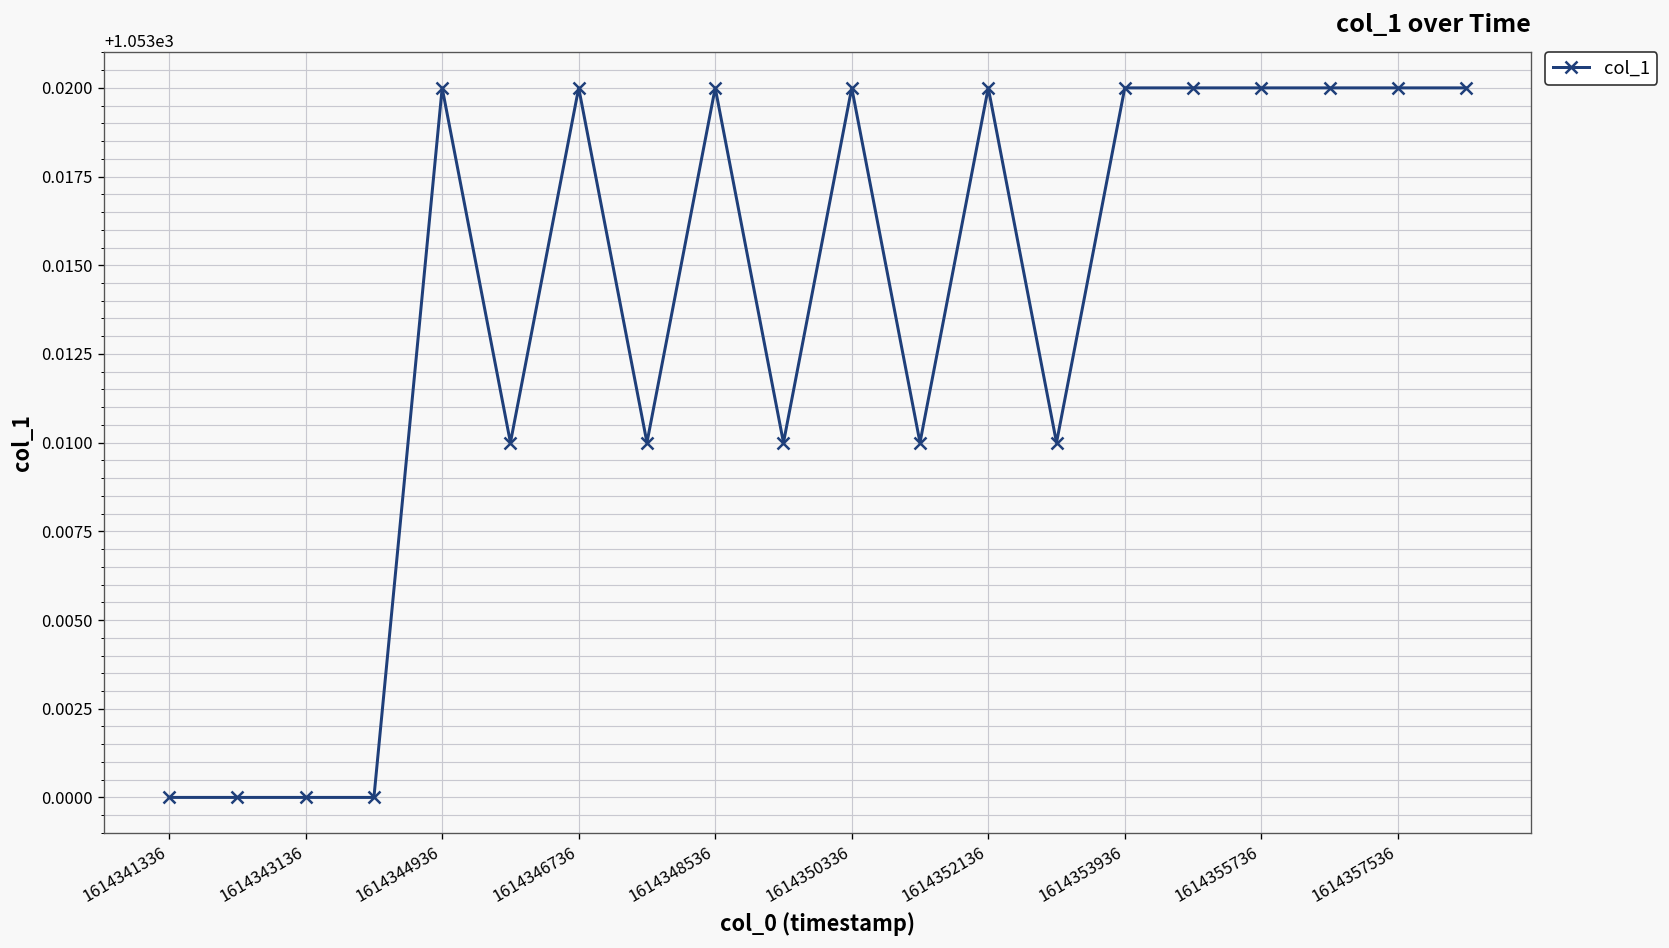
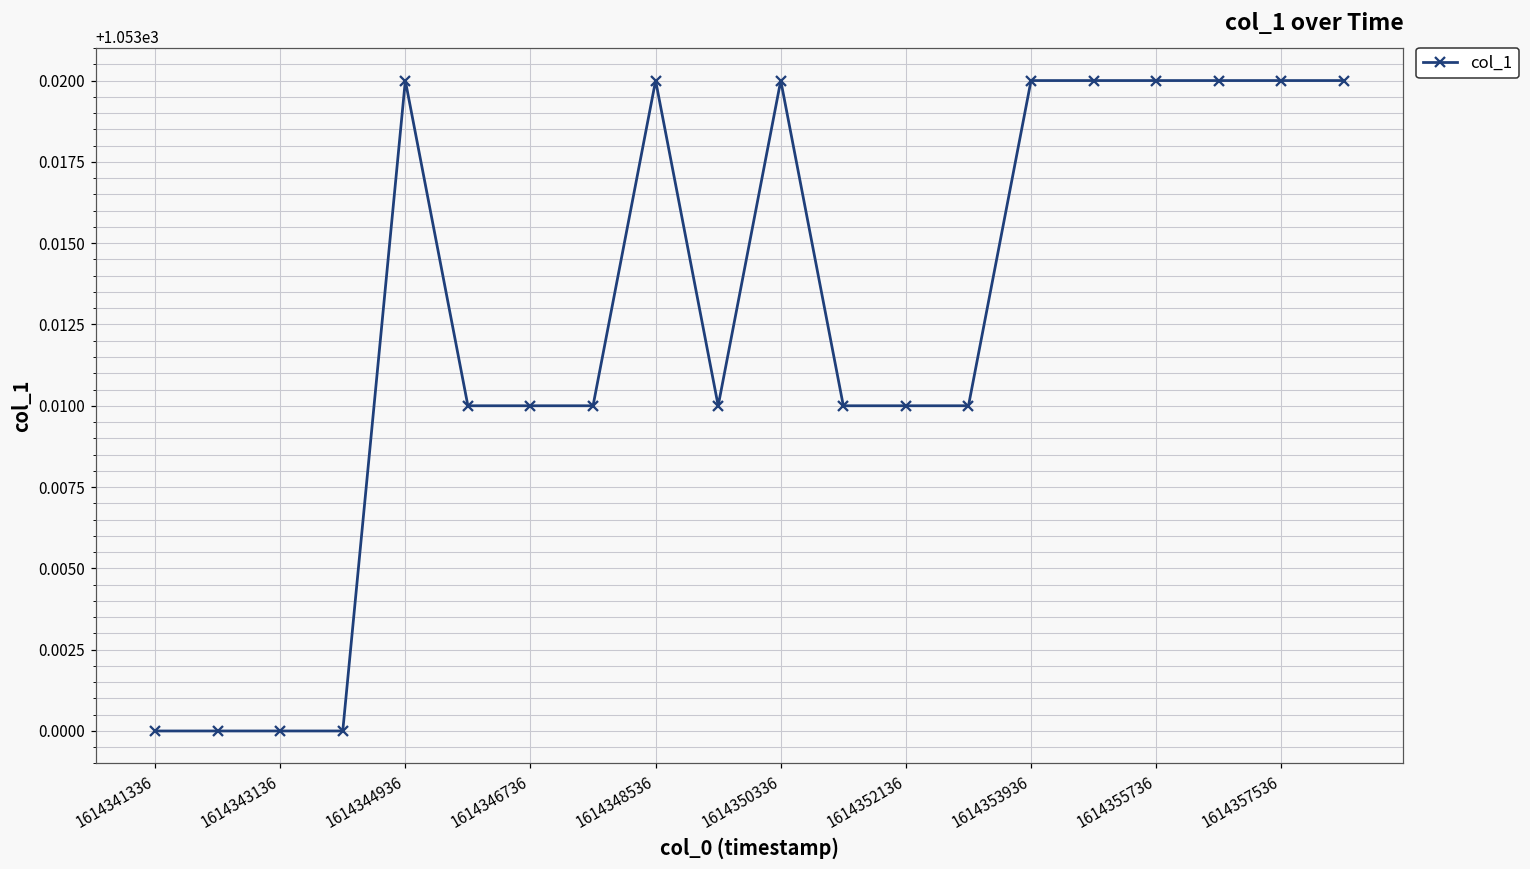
1614346736: 1053.02 -> 1053.01
1614352136: 1053.02 -> 1053.01
